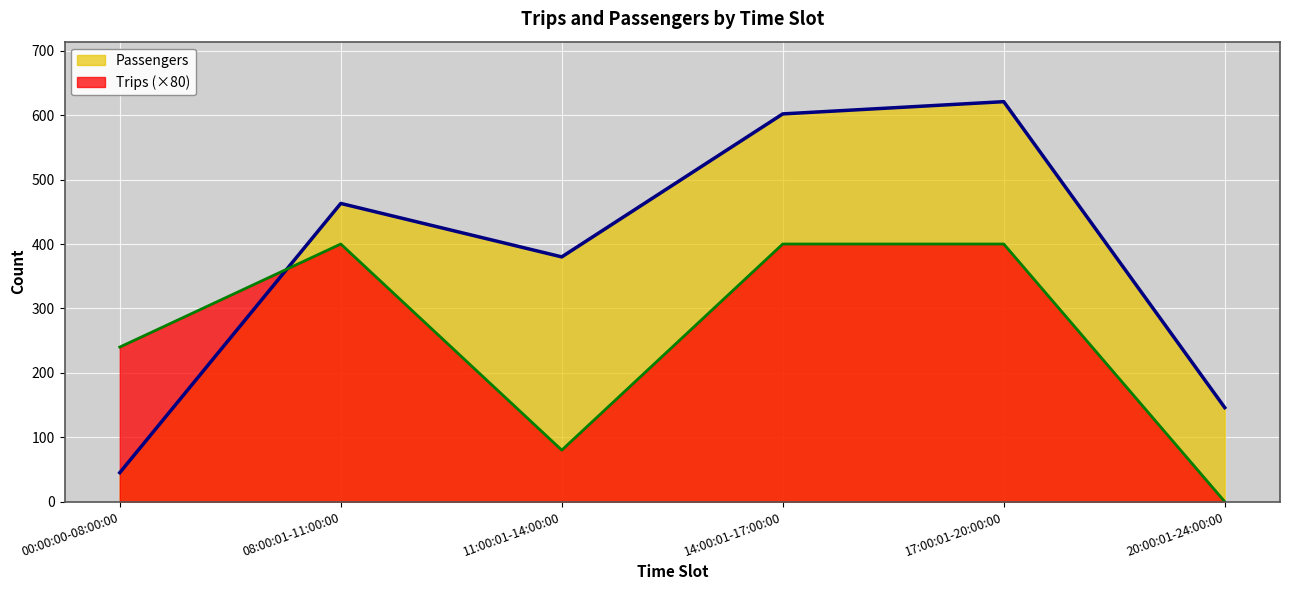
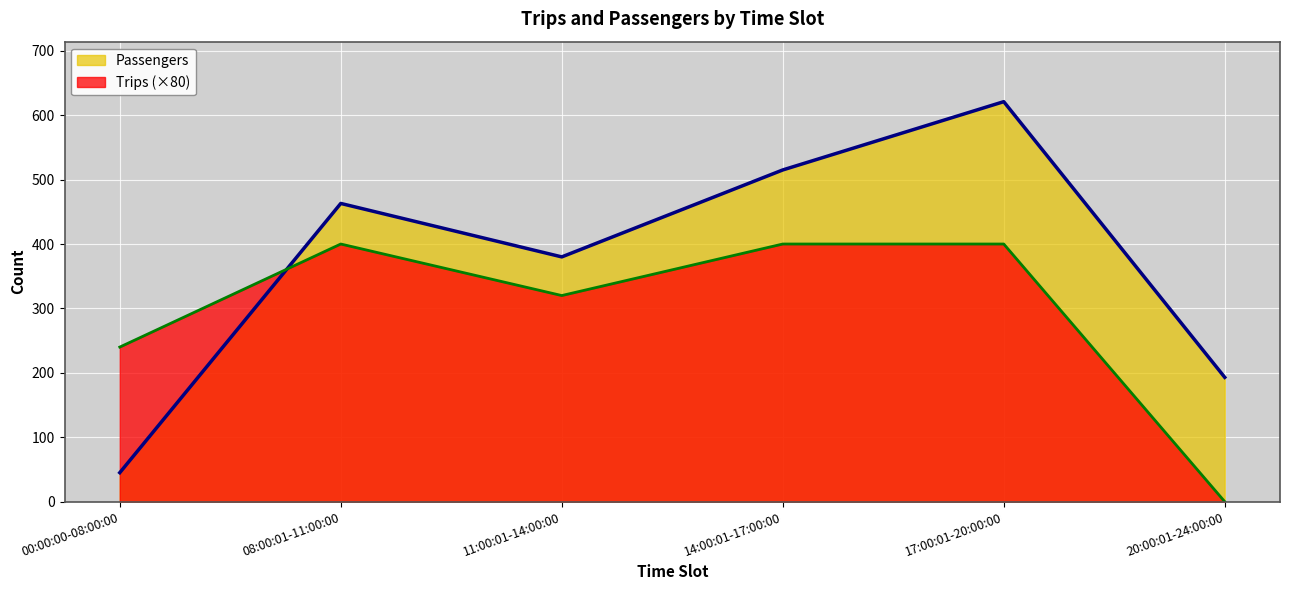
Trips (×80), 11:00:01-14:00:00: 80 -> 320
Passengers, 14:00:01-17:00:00: 600 -> 520
Passengers, 20:00:01-24:00:00: 150 -> 190
